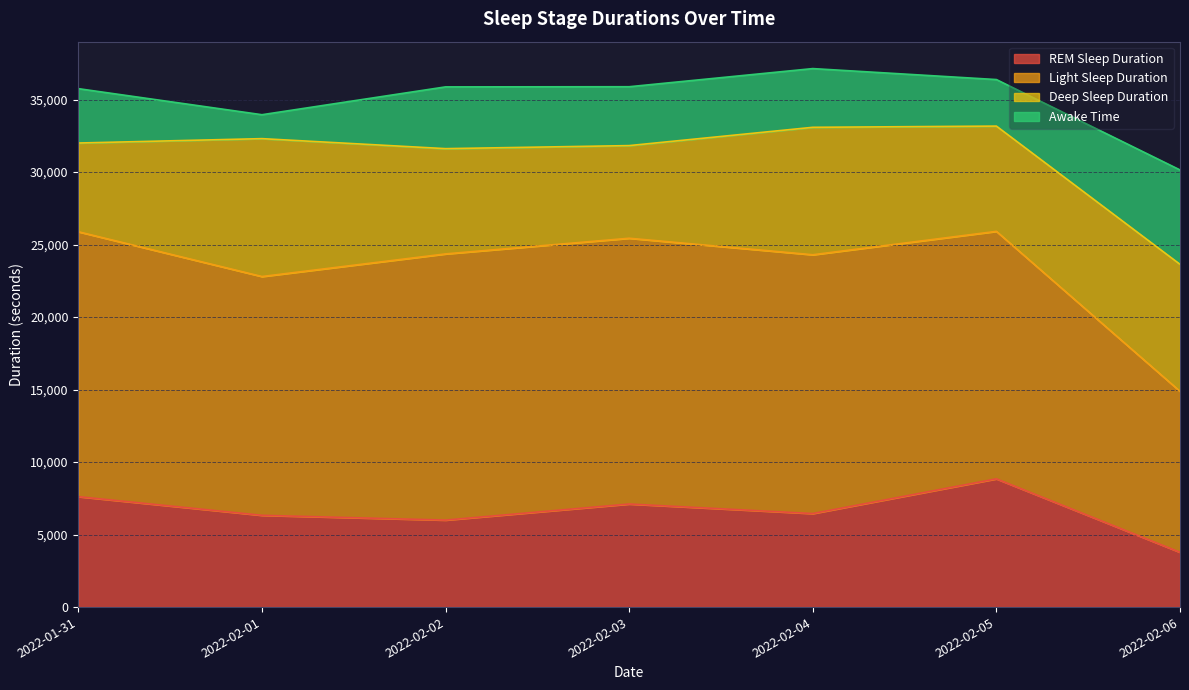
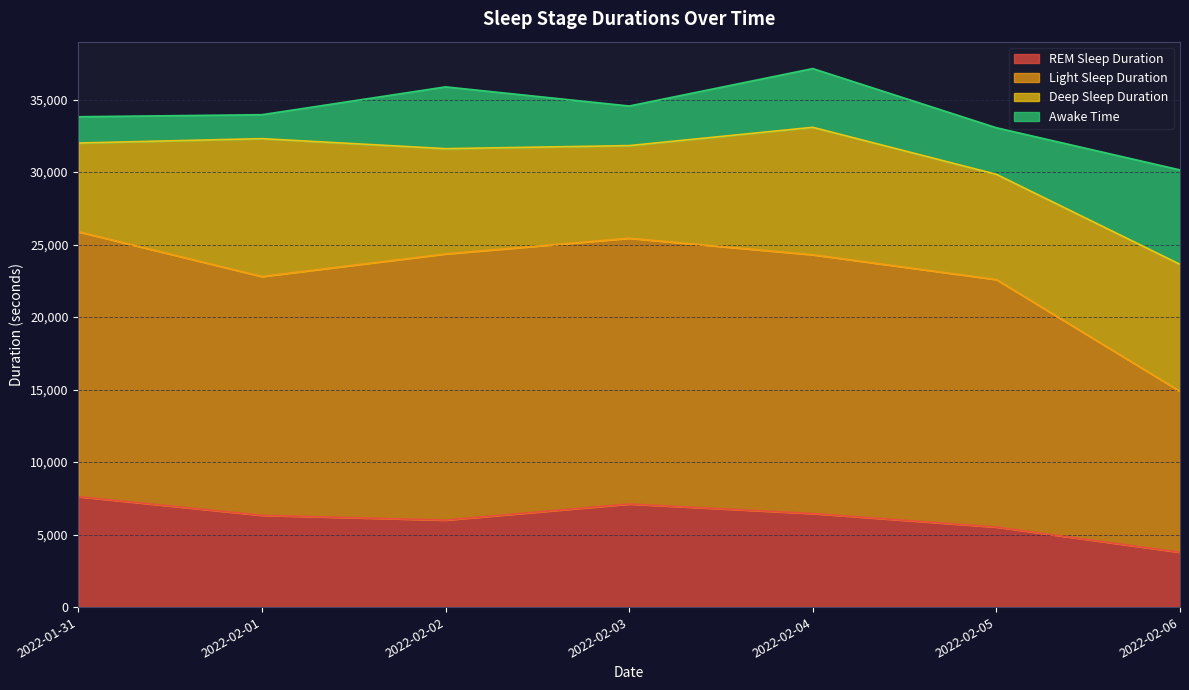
Awake Time, 2022-01-31: 3,800 -> 1,800
Awake Time, 2022-02-03: 4,100 -> 2,700
REM Sleep Duration, 2022-02-05: 8,800 -> 5,500
